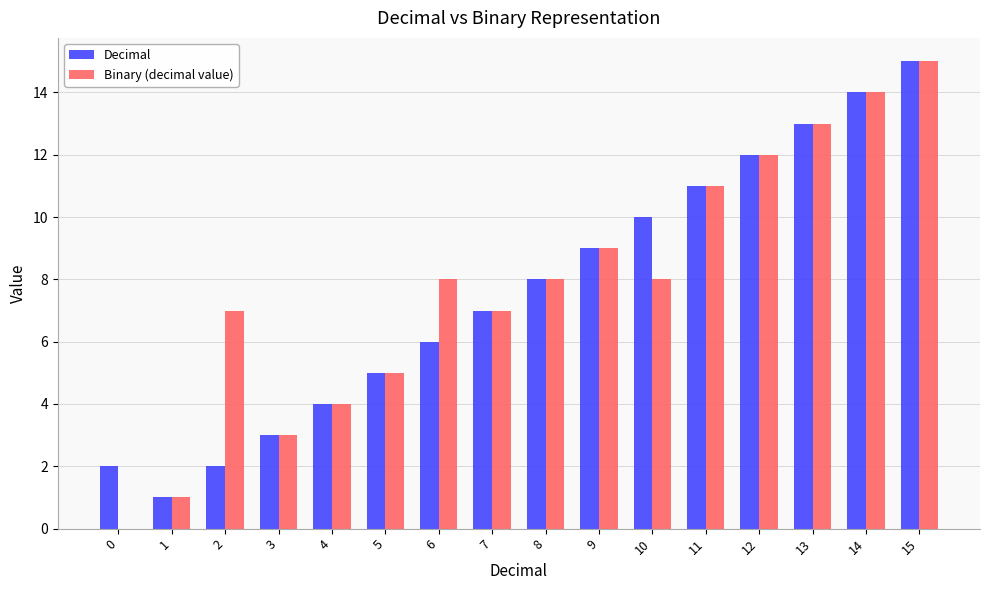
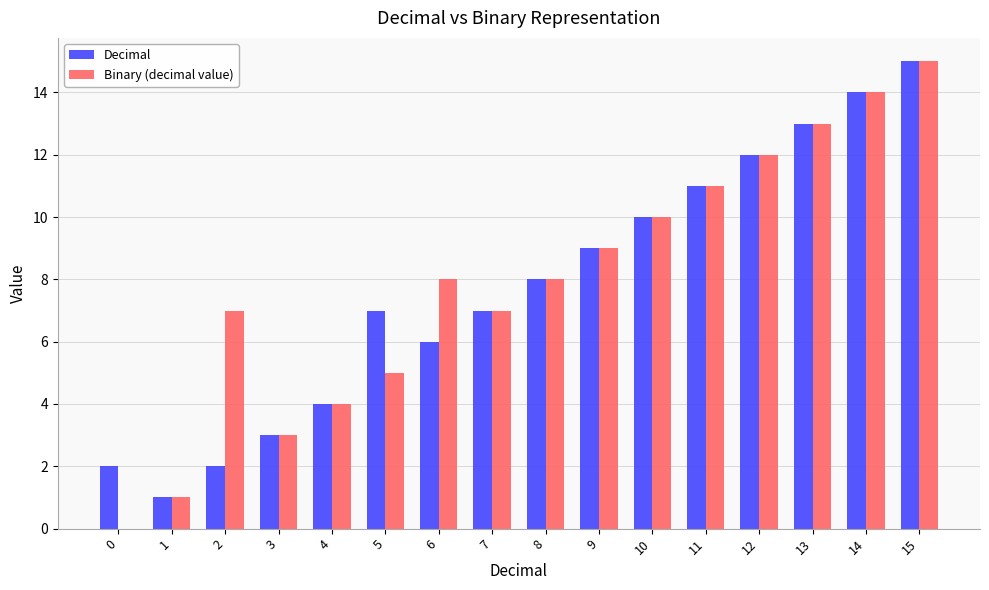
Decimal, 5: 5 -> 7
Binary (decimal value), 10: 8 -> 10
